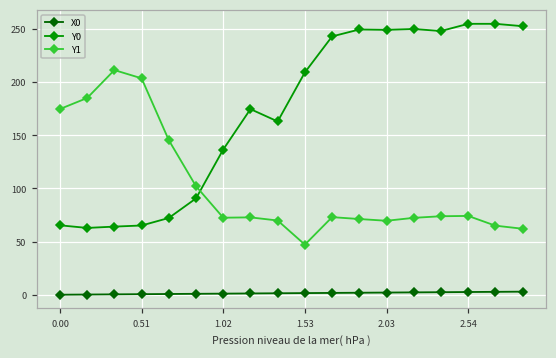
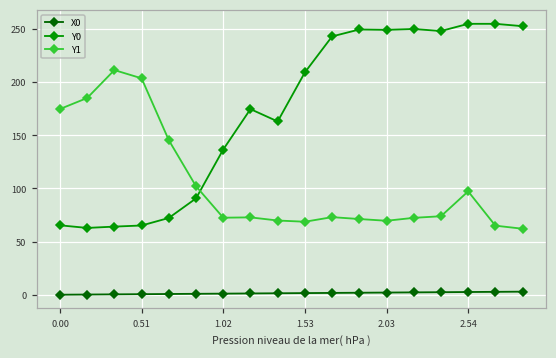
Y1, 1.53: 50 -> 70
Y1, 2.54: 70 -> 100
